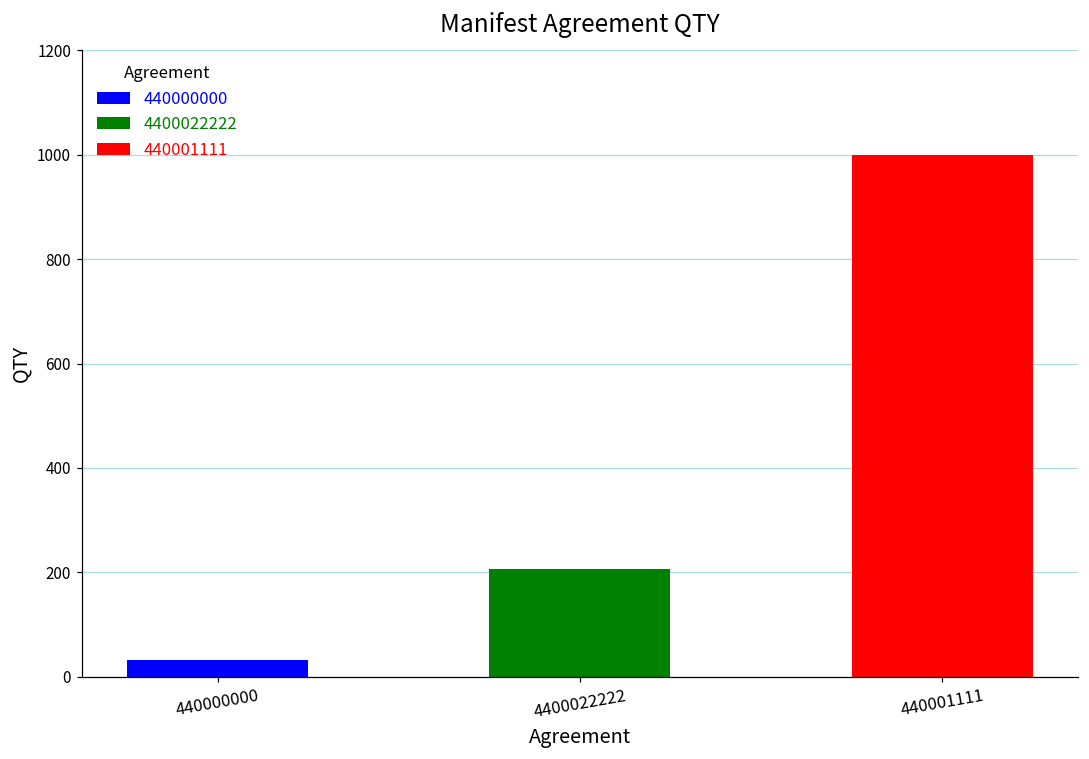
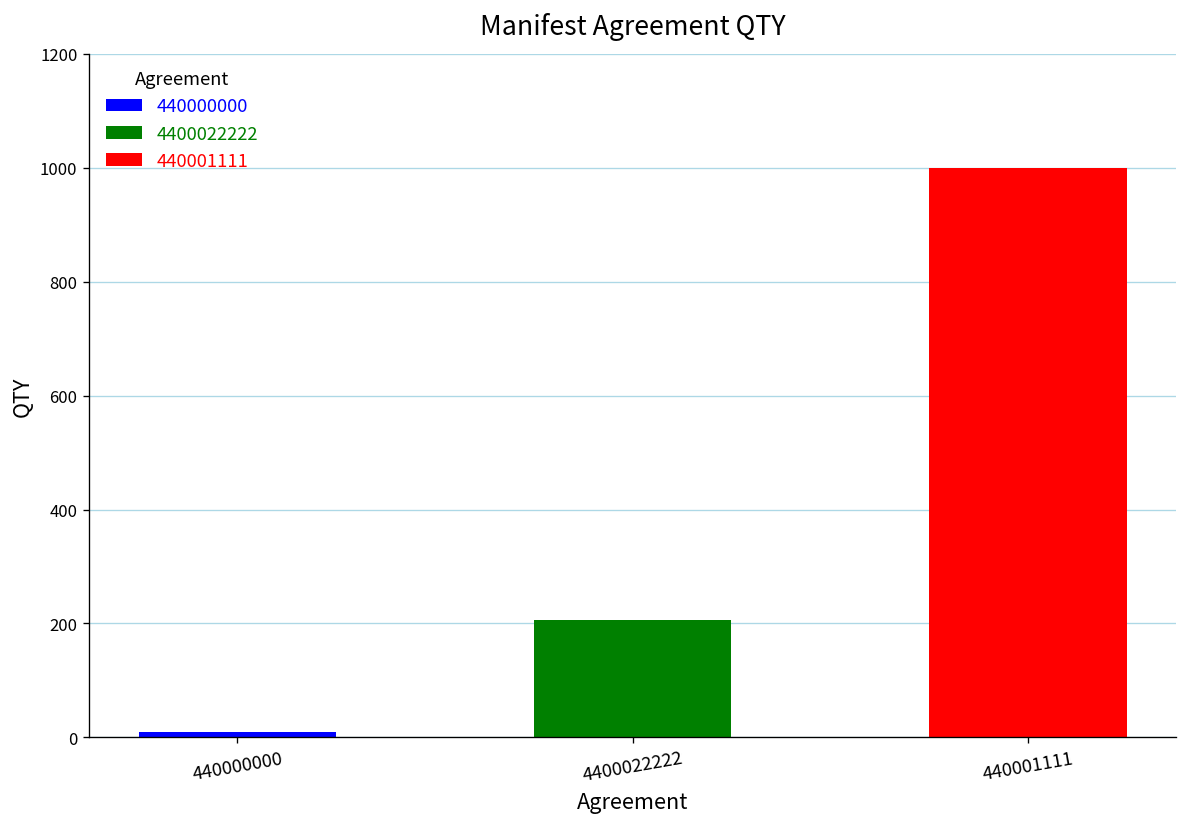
440000000: 30 -> 10
